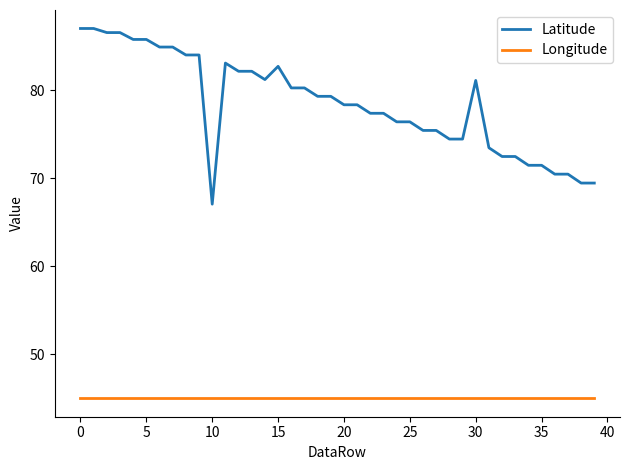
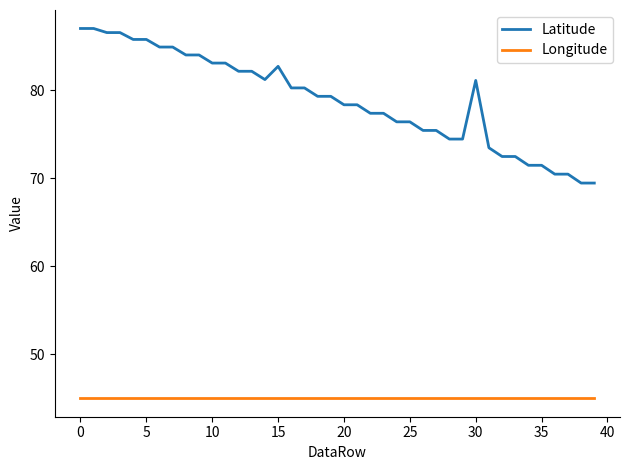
Latitude, 10: 67 -> 83
